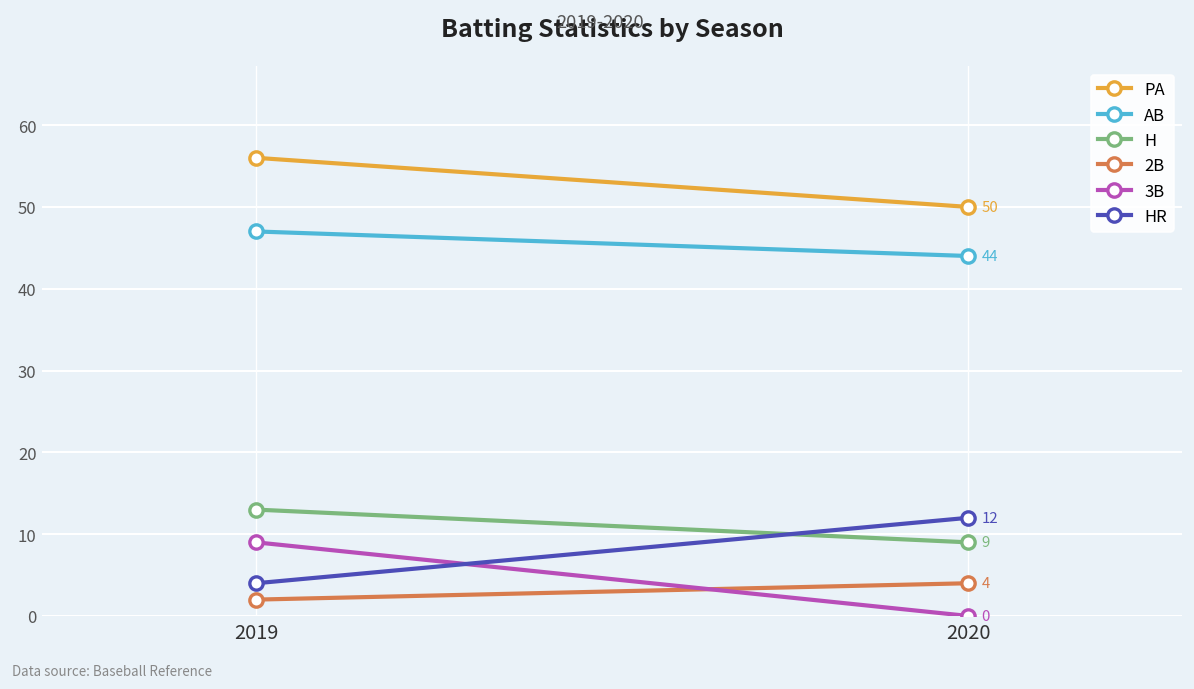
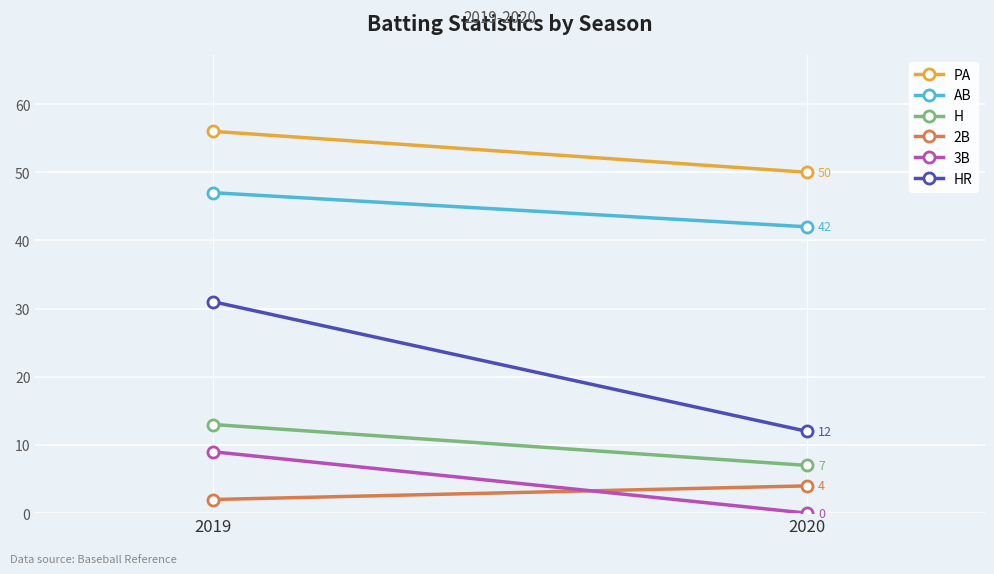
HR, 2019: 4 -> 31
AB, 2020: 44 -> 42
H, 2020: 9 -> 7
